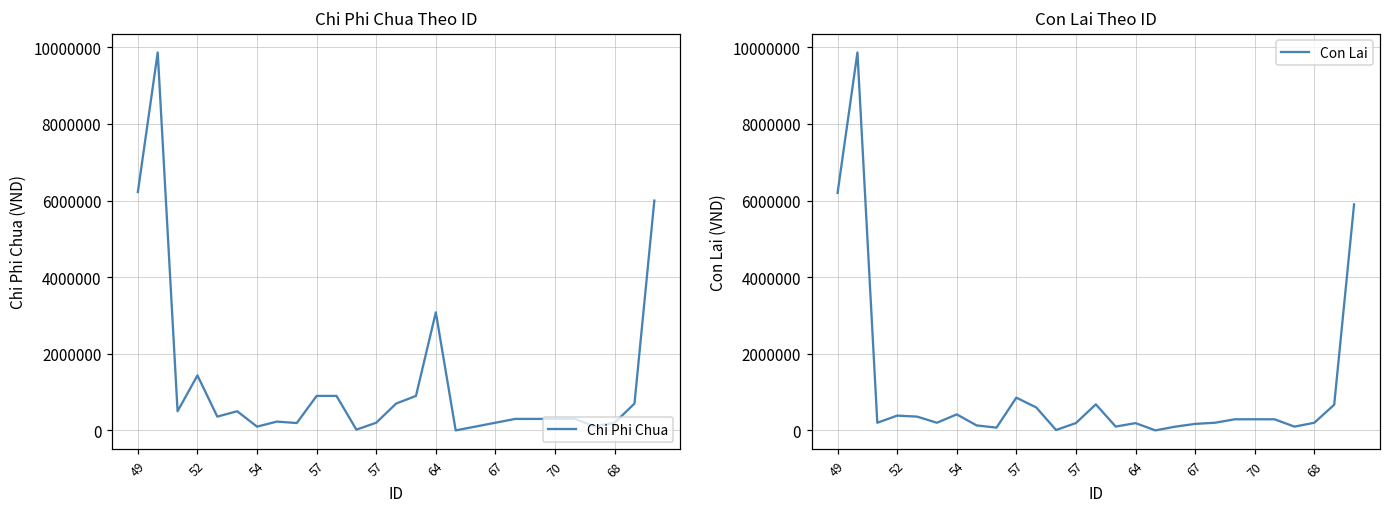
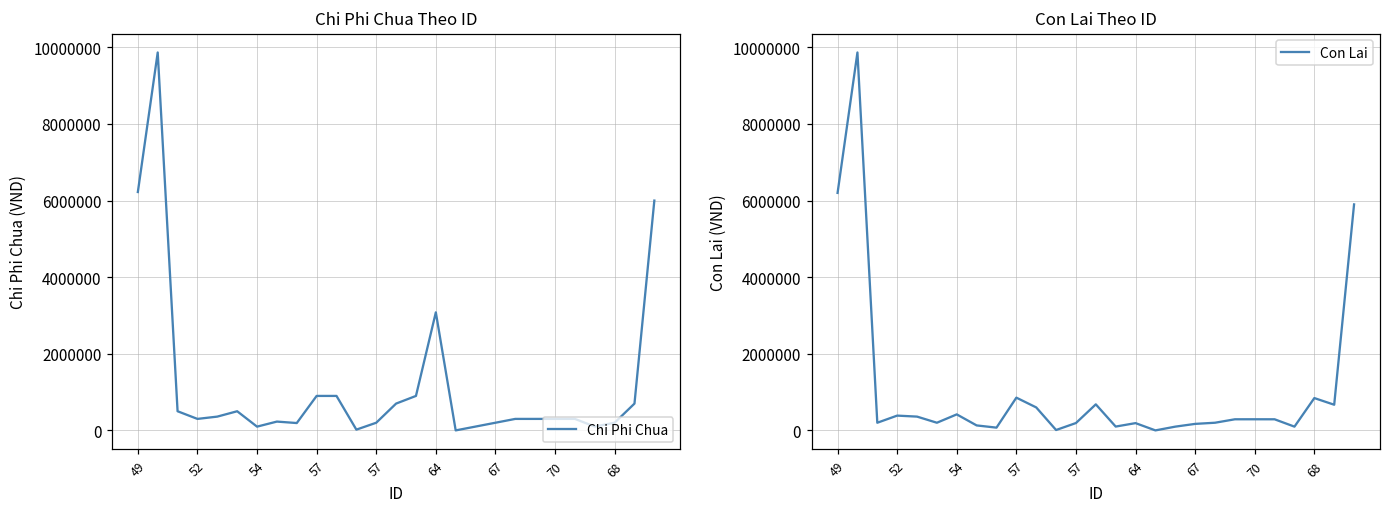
Chi Phi Chua Theo ID, 52: 1400000 -> 300000
Con Lai Theo ID, 68: 200000 -> 800000
